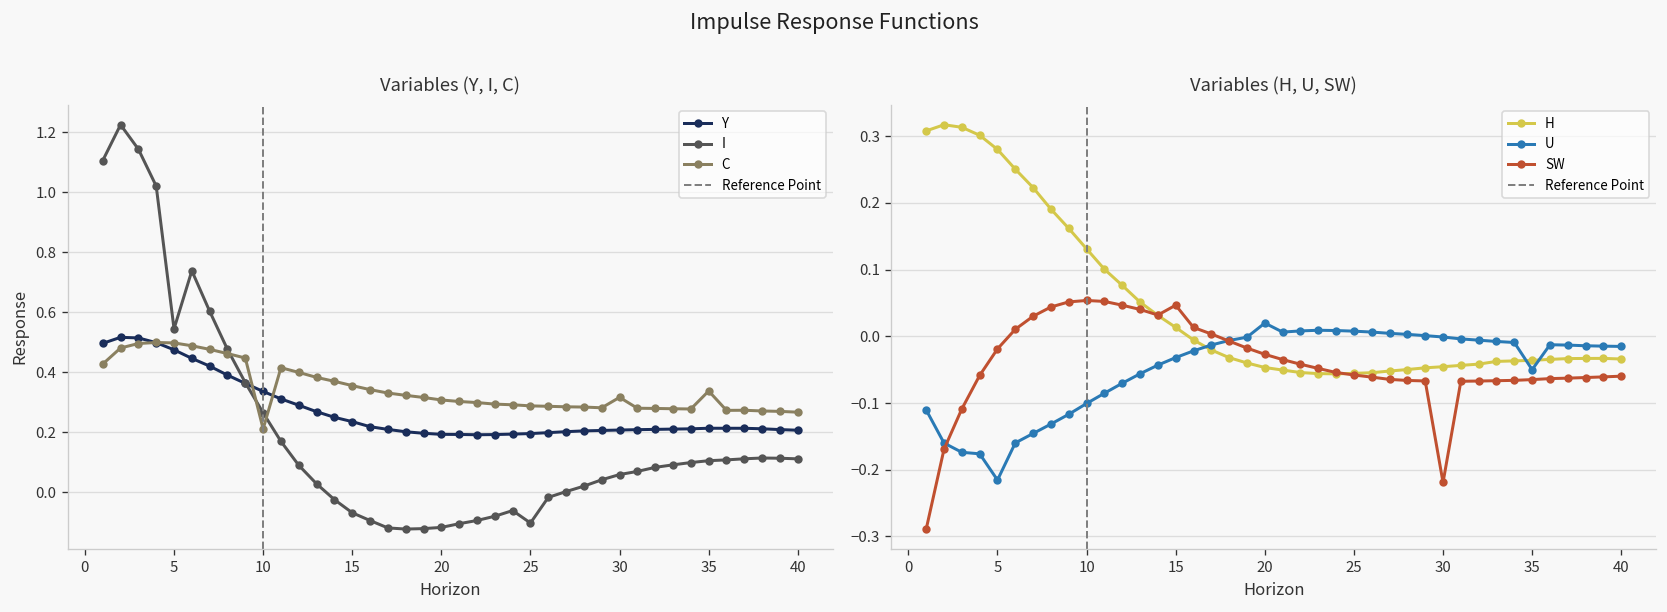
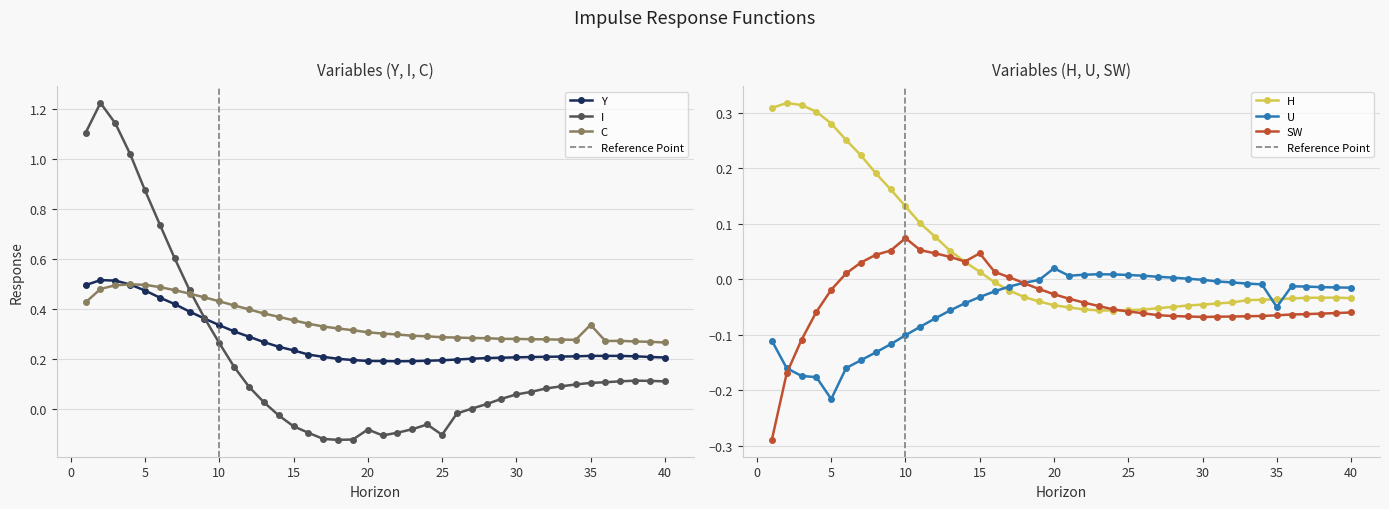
Variables (Y, I, C), I, 5: 0.54 -> 0.87
Variables (Y, I, C), C, 10: 0.21 -> 0.43
Variables (Y, I, C), I, 20: -0.12 -> -0.08
Variables (Y, I, C), C, 30: 0.32 -> 0.28
Variables (H, U, SW), SW, 10: 0.05 -> 0.07
Variables (H, U, SW), SW, 30: -0.22 -> -0.07
